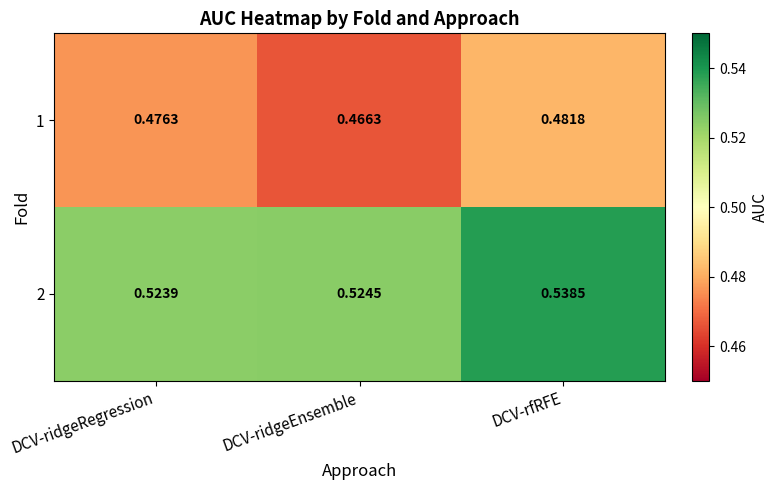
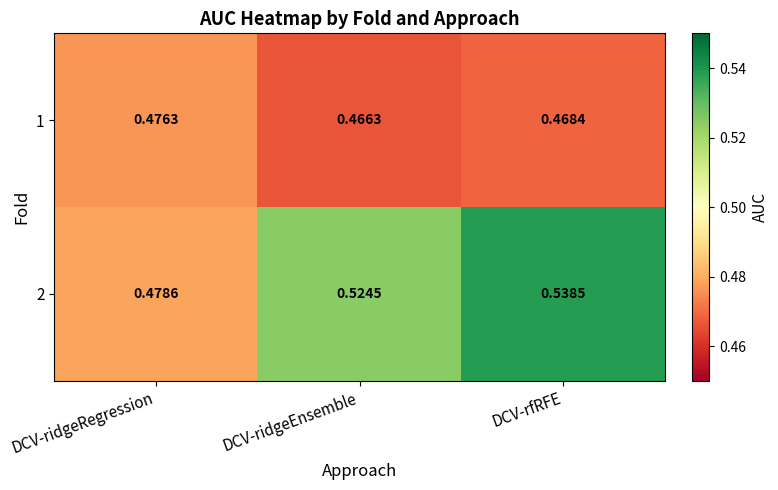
1, DCV-rfRFE: 0.4818 -> 0.4684
2, DCV-ridgeRegression: 0.5239 -> 0.4786
